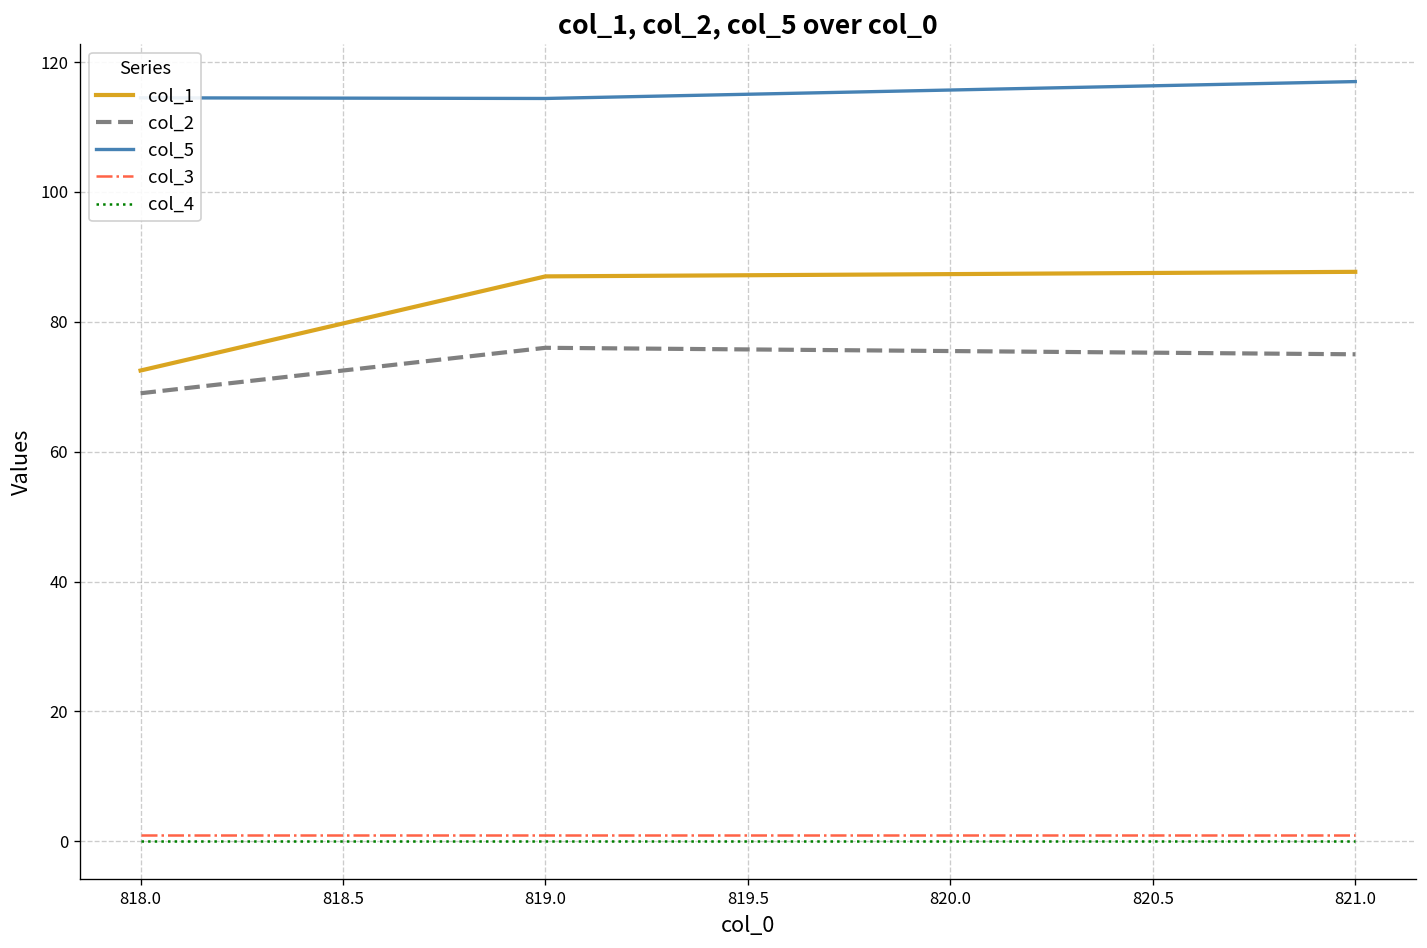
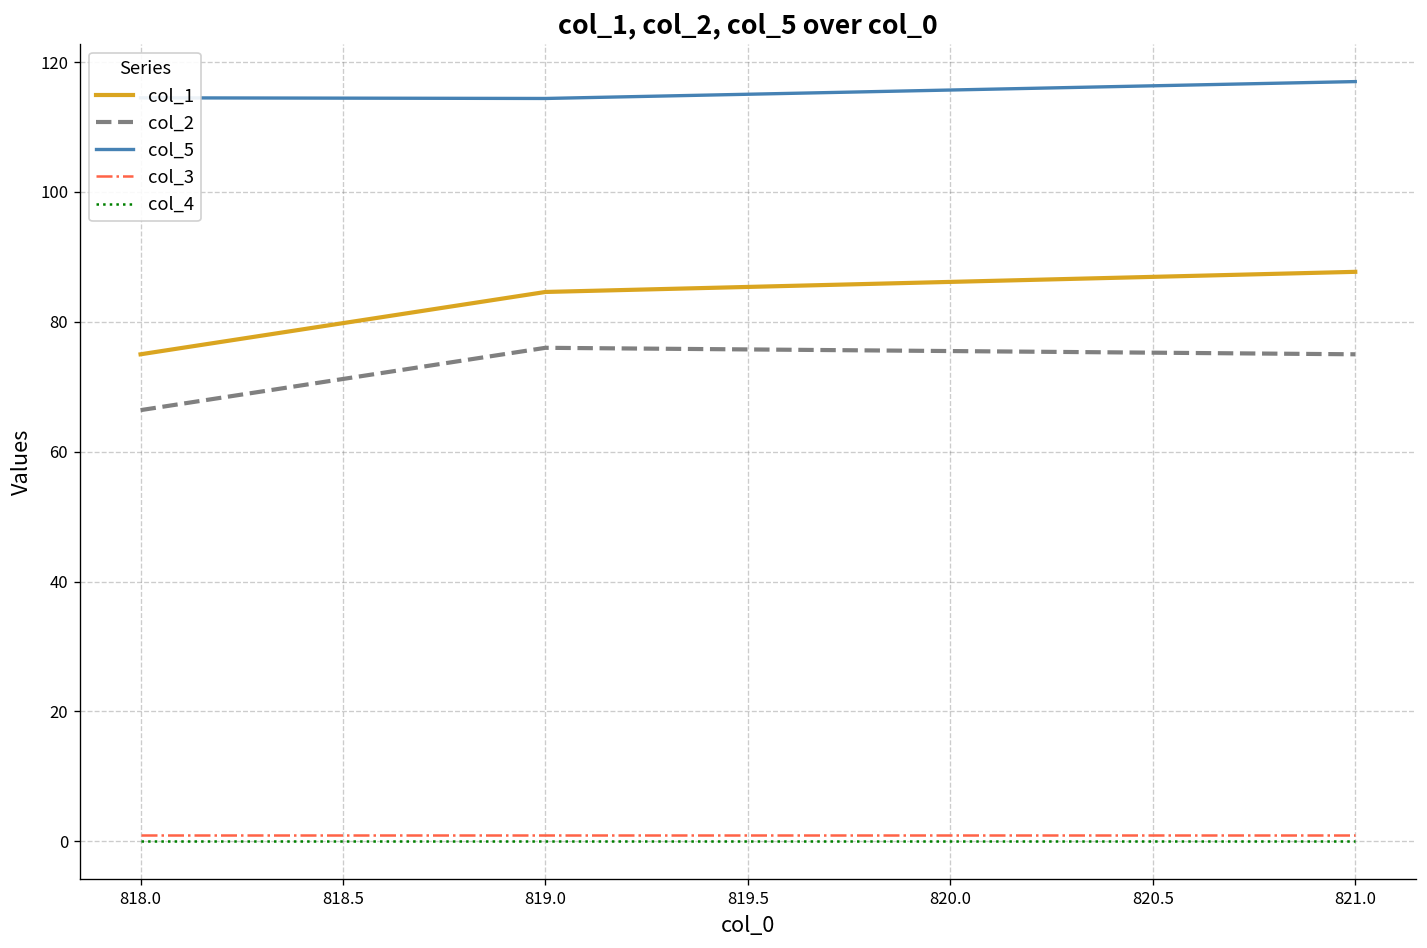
col_1, 818.0: 73 -> 75
col_2, 818.0: 69 -> 66
col_1, 819.0: 87 -> 85
